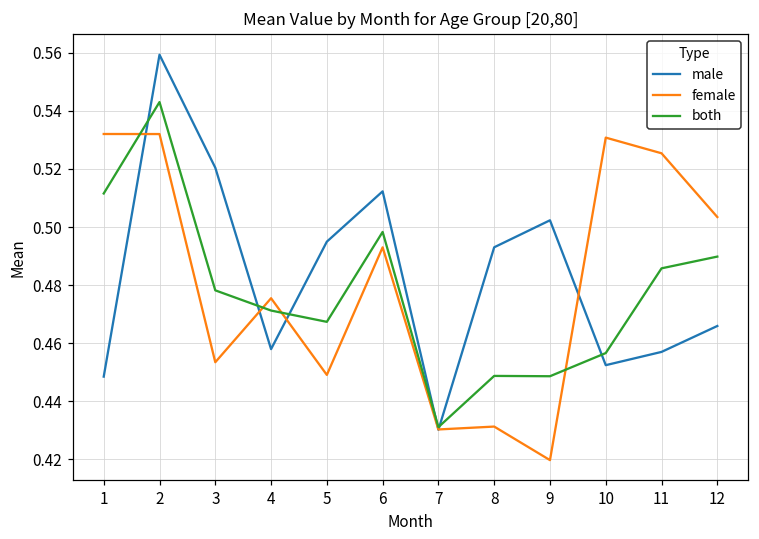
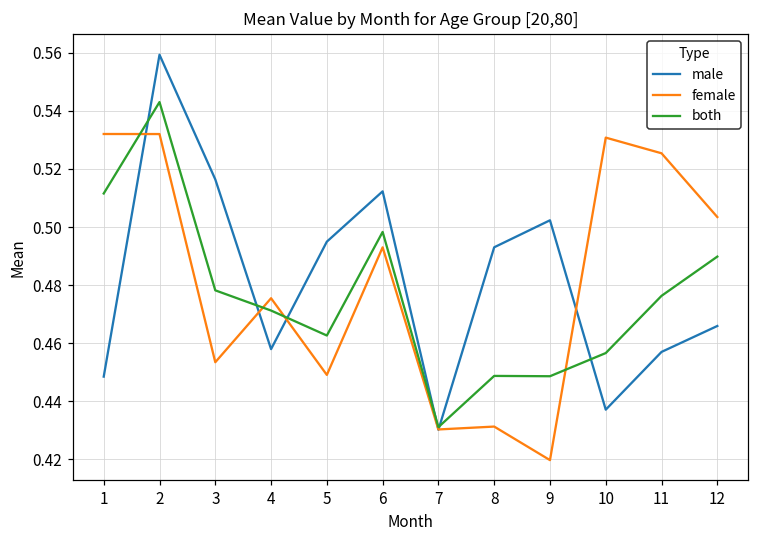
male, 3: 0.520 -> 0.516
both, 5: 0.467 -> 0.463
male, 10: 0.452 -> 0.437
both, 11: 0.486 -> 0.476
